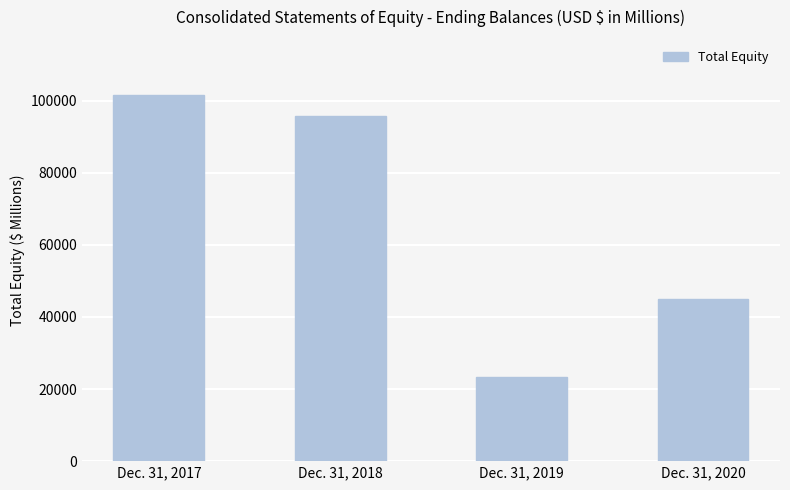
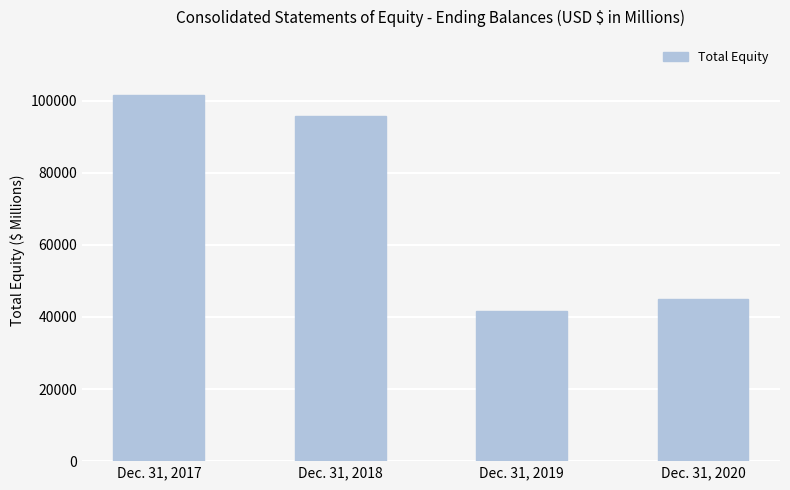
Dec. 31, 2019: 23000 -> 42000
